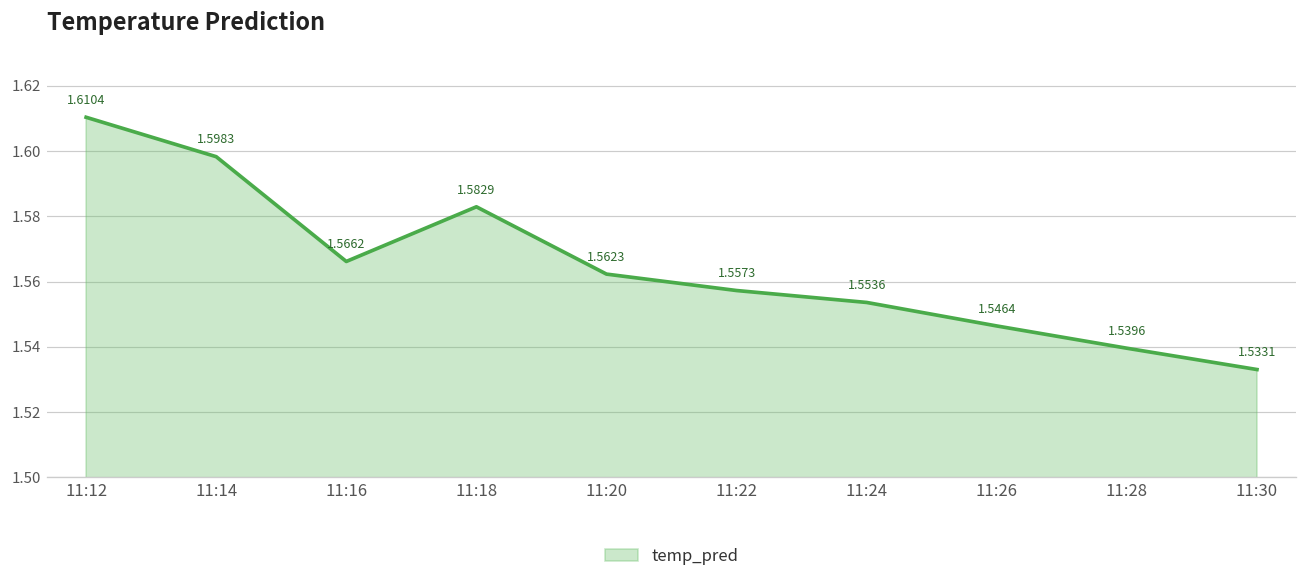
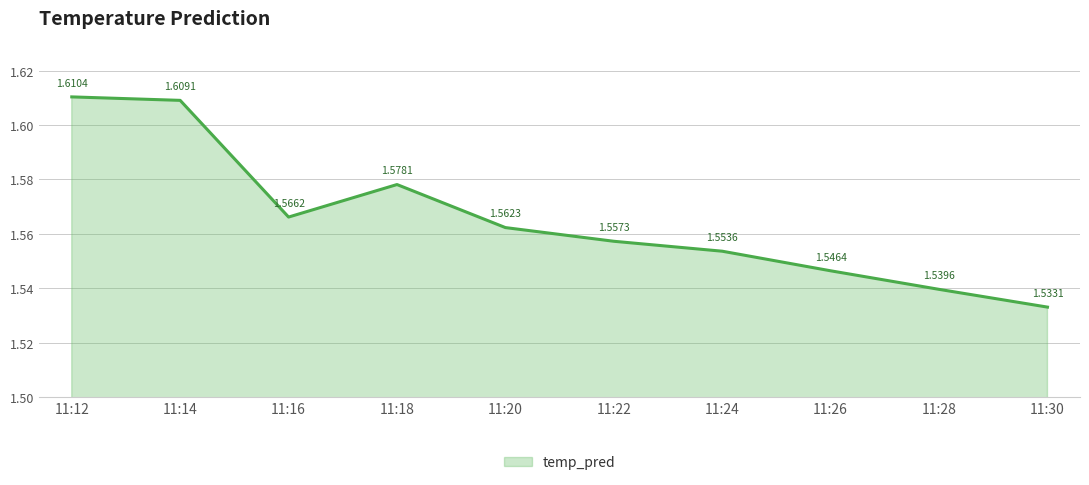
11:14: 1.5983 -> 1.6091
11:18: 1.5829 -> 1.5781
